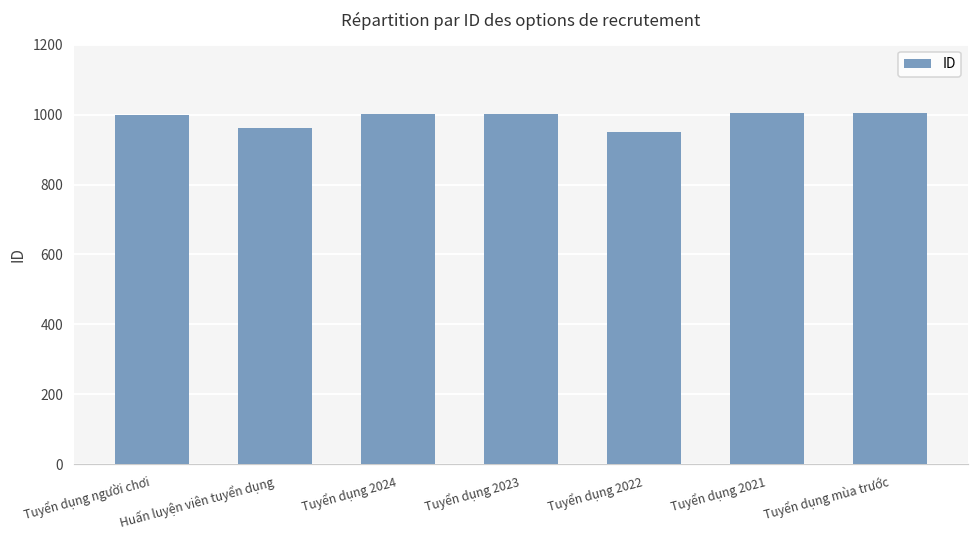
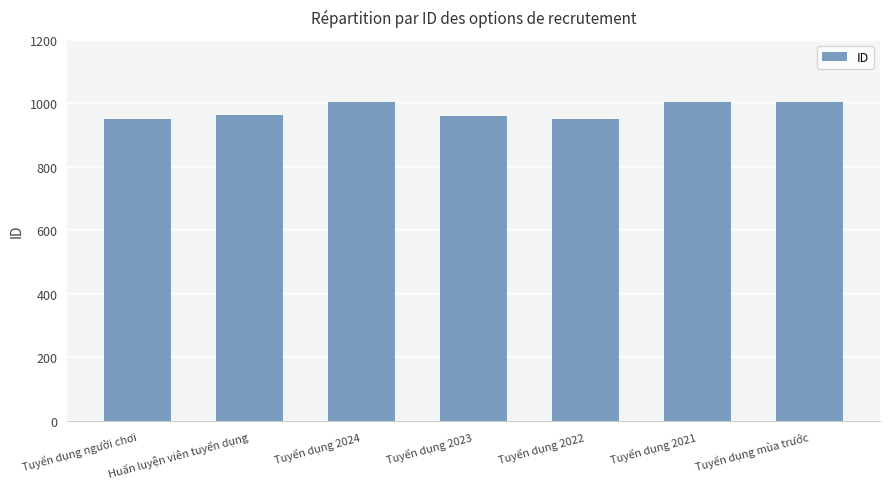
Tuyển dụng người chơi: 1000 -> 950
Tuyển dụng 2023: 1000 -> 960
